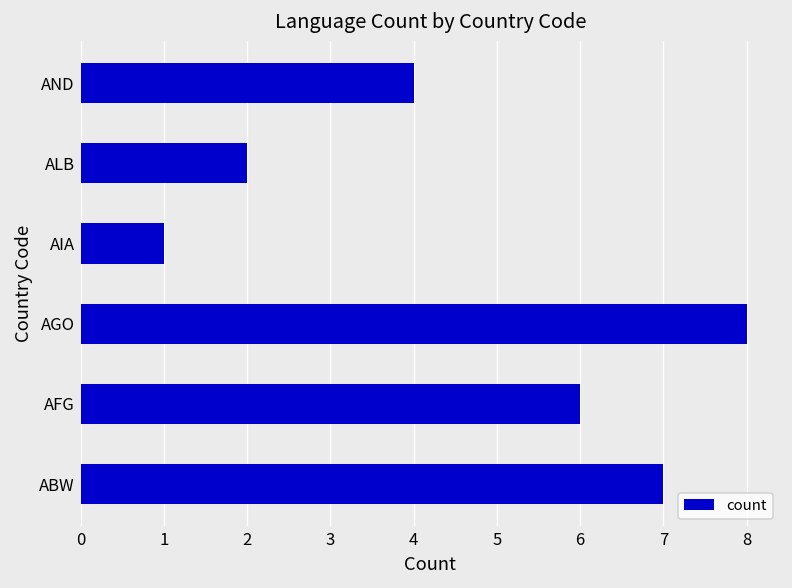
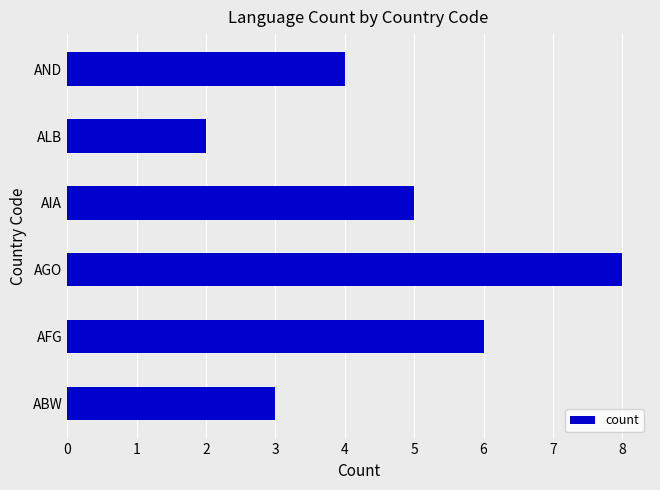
AIA: 1 -> 5
ABW: 7 -> 3
